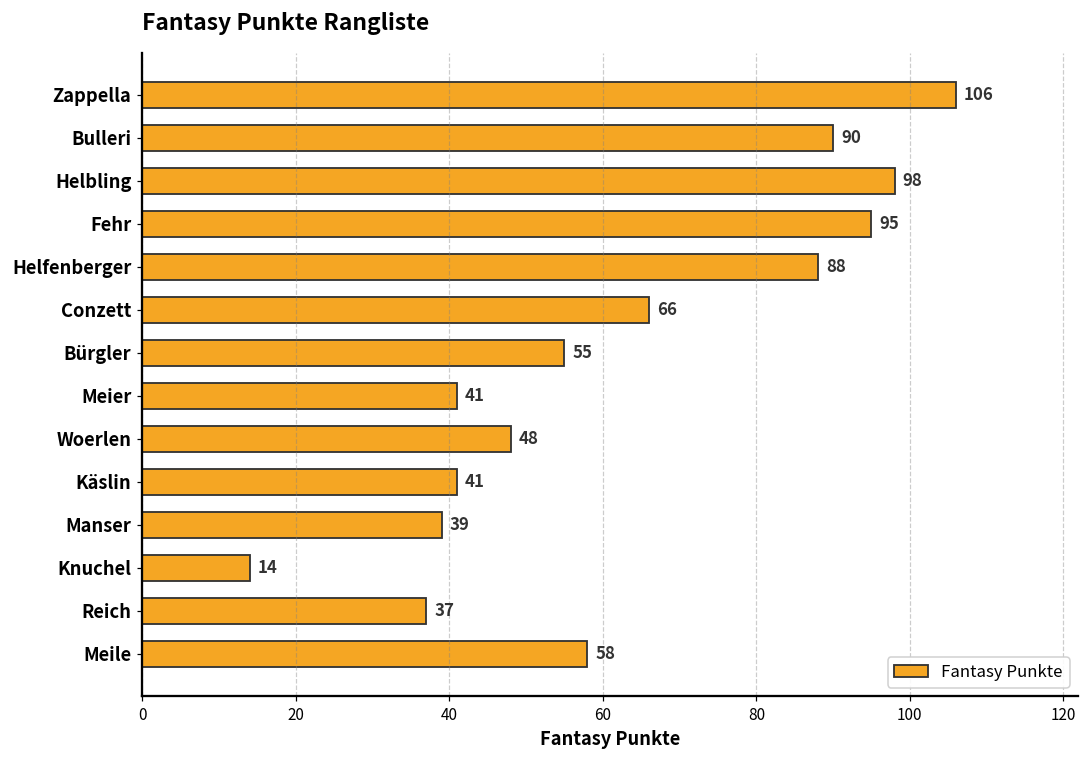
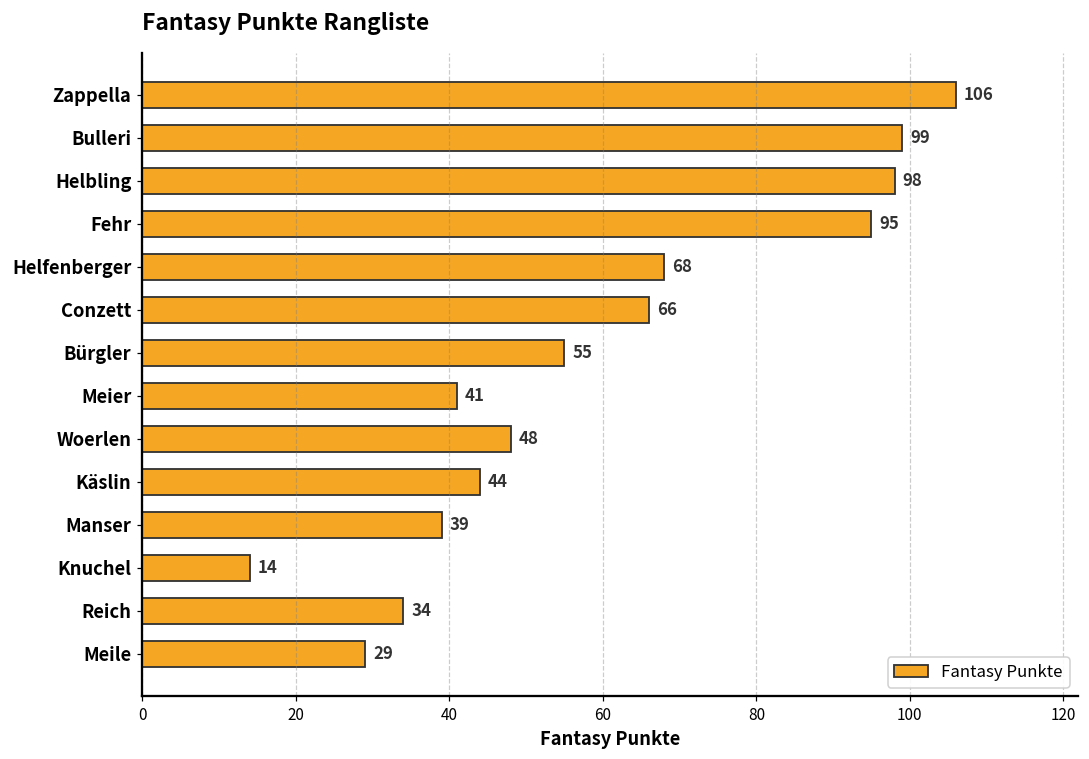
Bulleri: 90 -> 99
Helfenberger: 88 -> 68
Käslin: 41 -> 44
Reich: 37 -> 34
Meile: 58 -> 29
